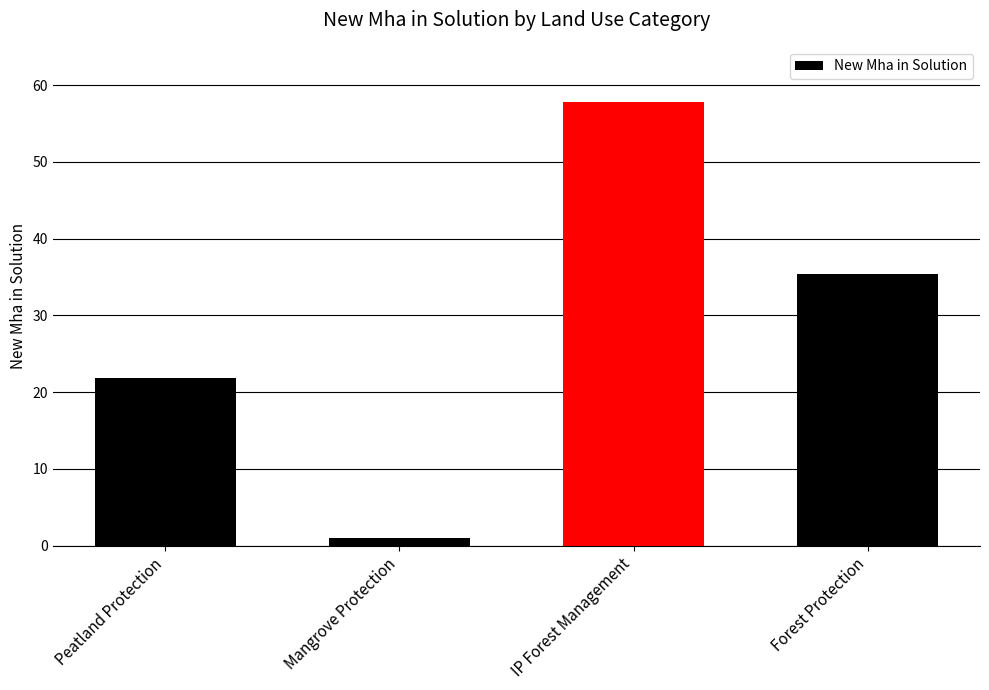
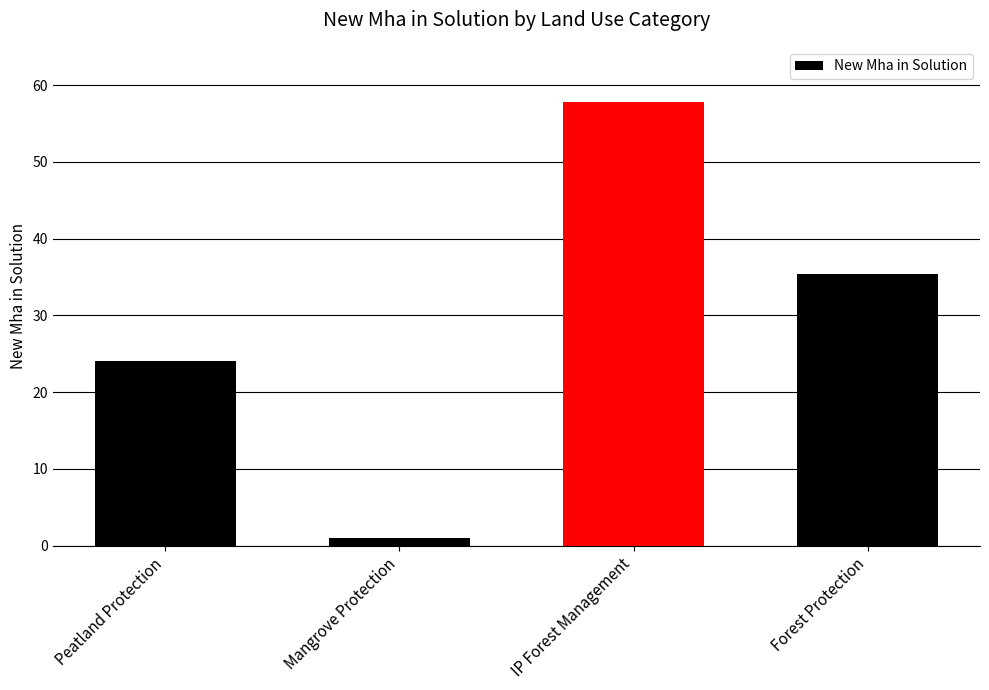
Peatland Protection: 22 -> 24
